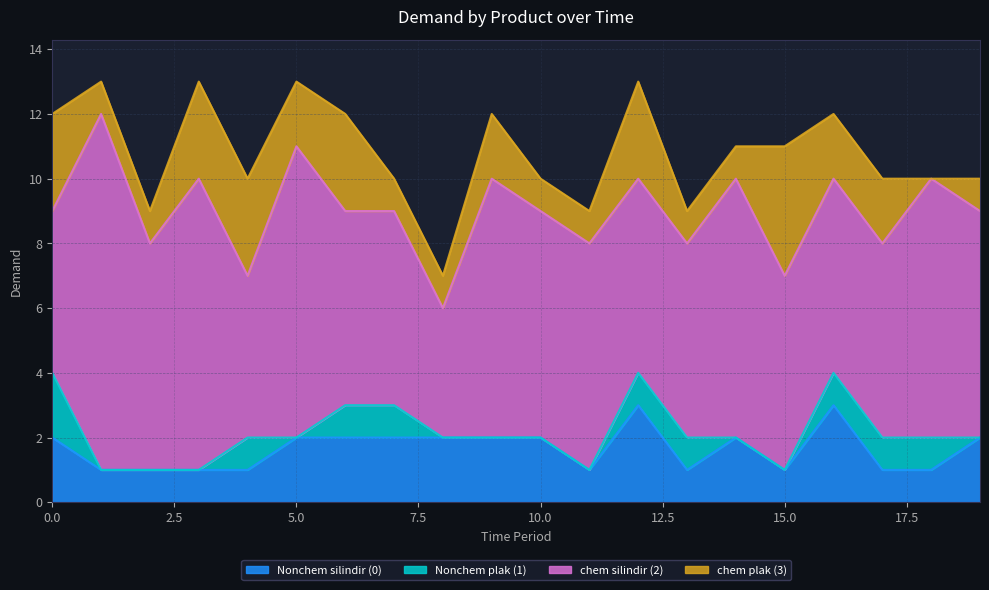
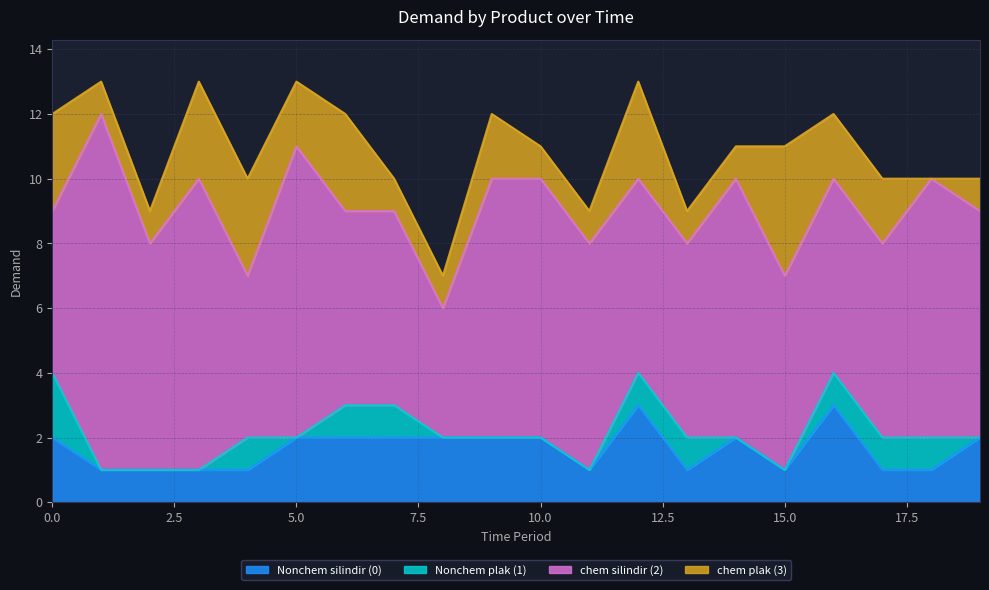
chem silindir (2), 10.0: 7 -> 8
